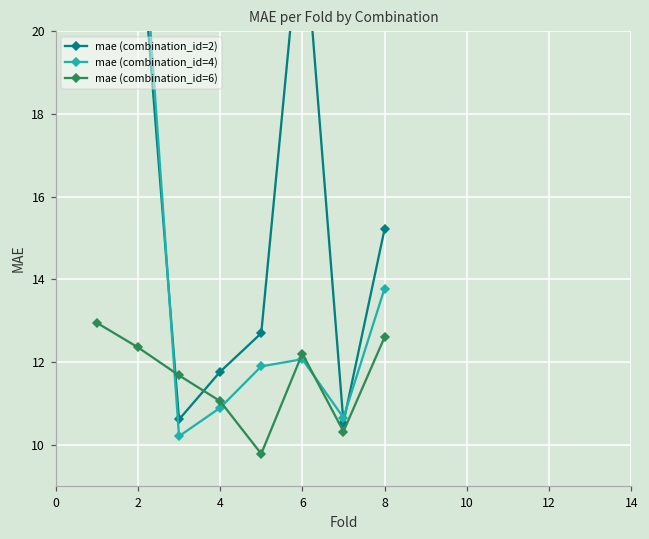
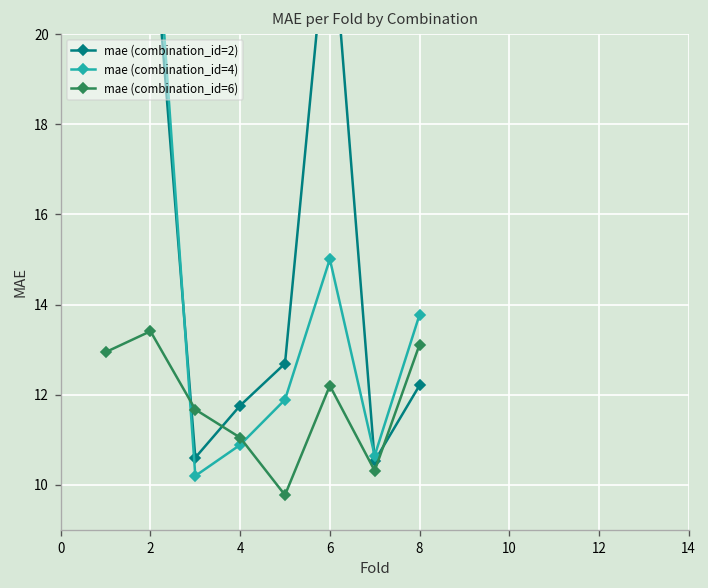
mae (combination_id=6), 2: 12.4 -> 13.4
mae (combination_id=4), 6: 12.1 -> 15.0
mae (combination_id=2), 8: 15.2 -> 12.2
mae (combination_id=6), 8: 12.6 -> 13.1
